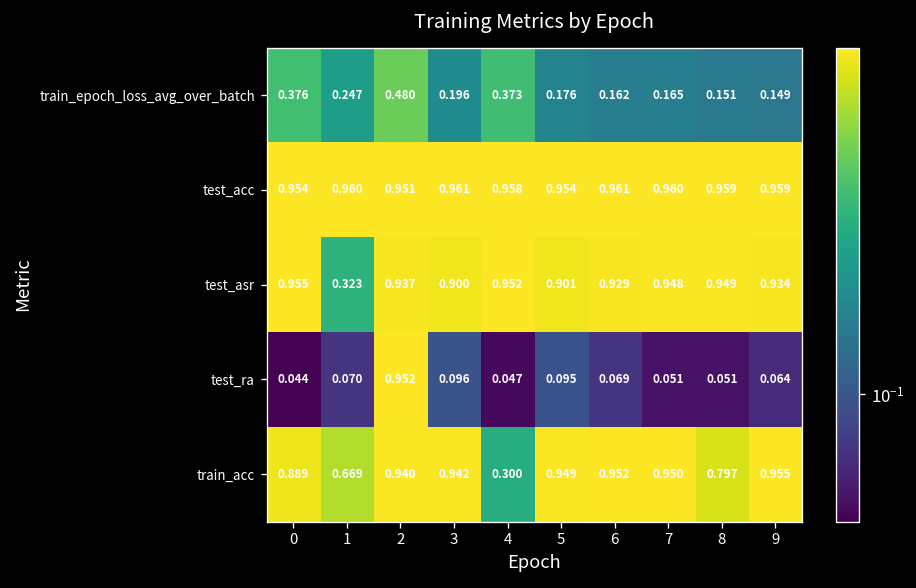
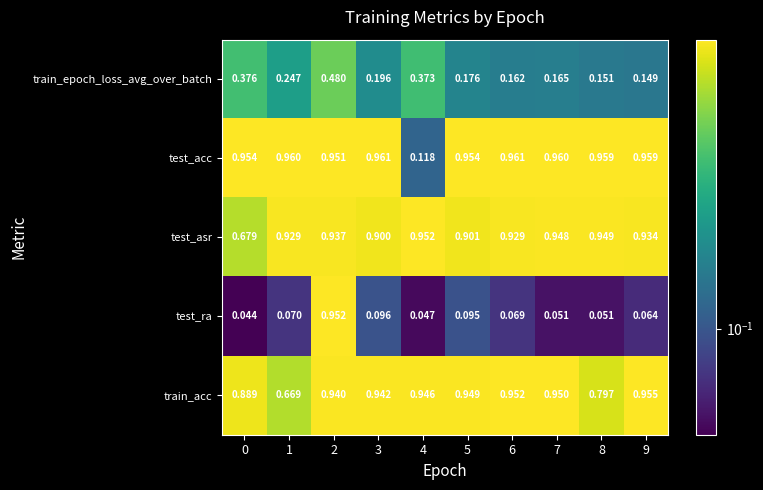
test_acc, 4: 0.958 -> 0.118
test_asr, 0: 0.955 -> 0.679
test_asr, 1: 0.323 -> 0.929
train_acc, 4: 0.300 -> 0.946
